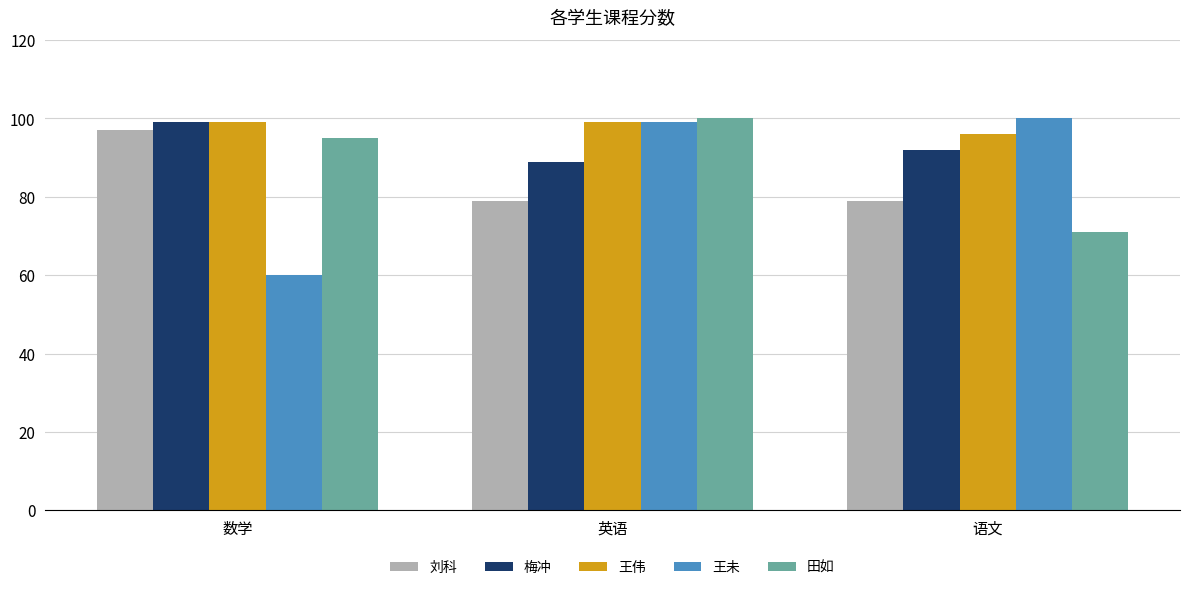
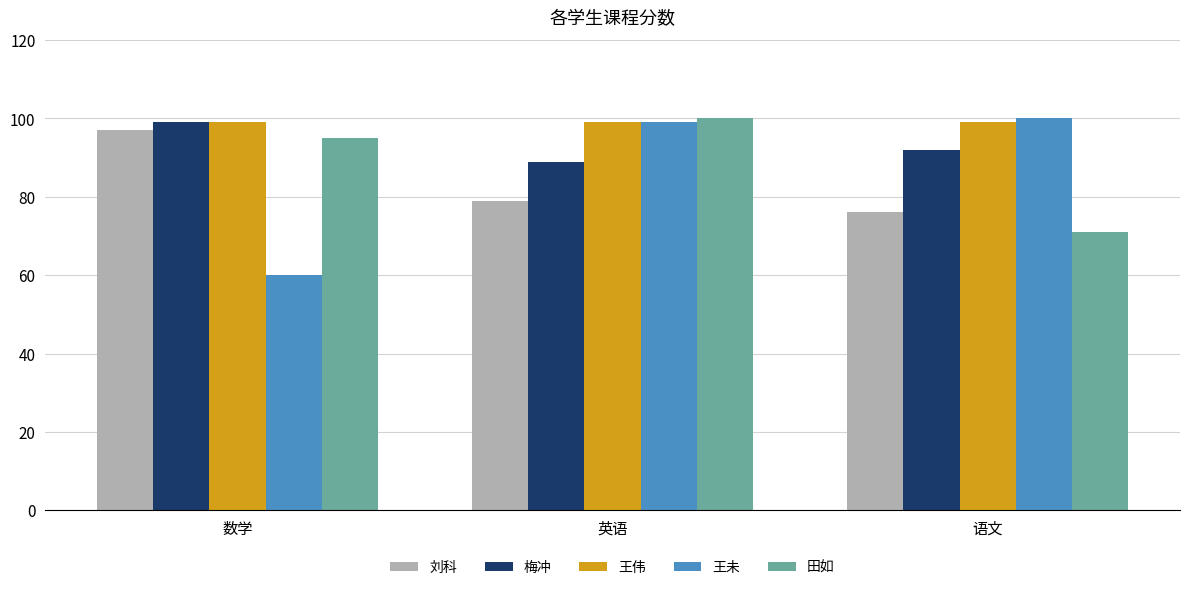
刘科, 语文: 79 -> 76
王伟, 语文: 96 -> 99
